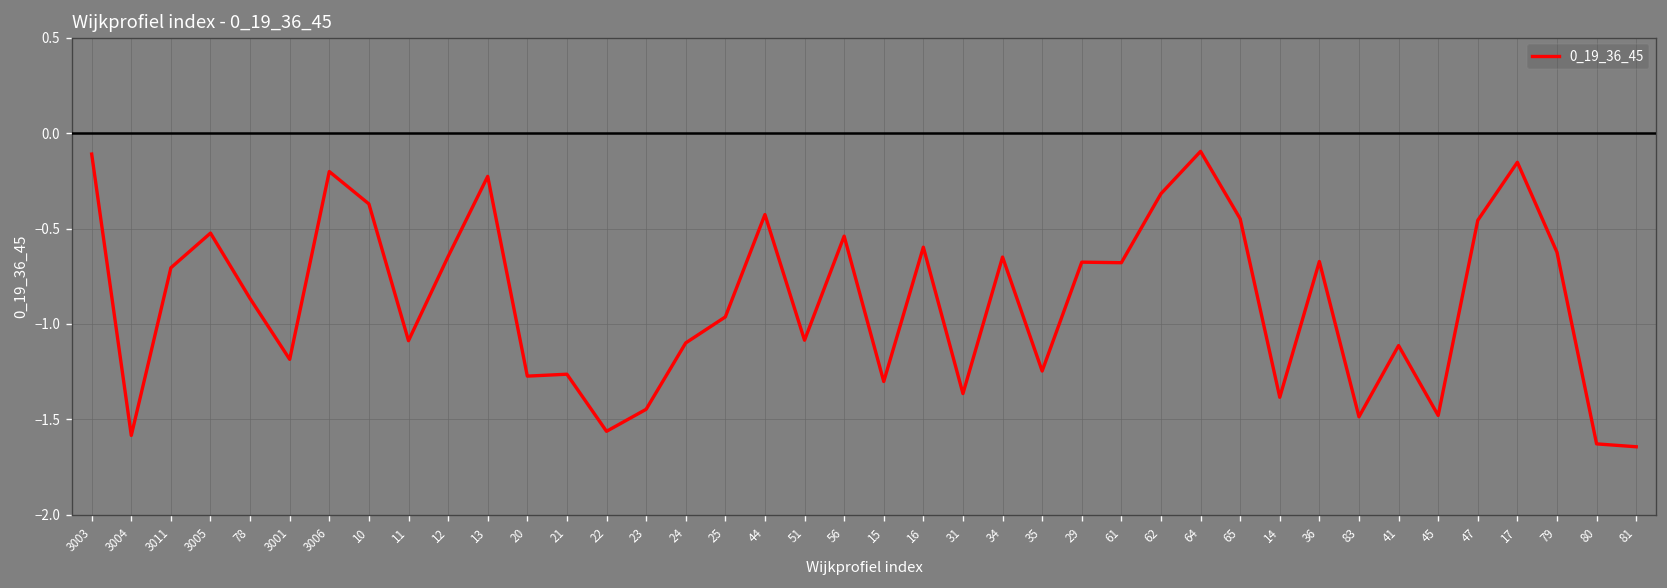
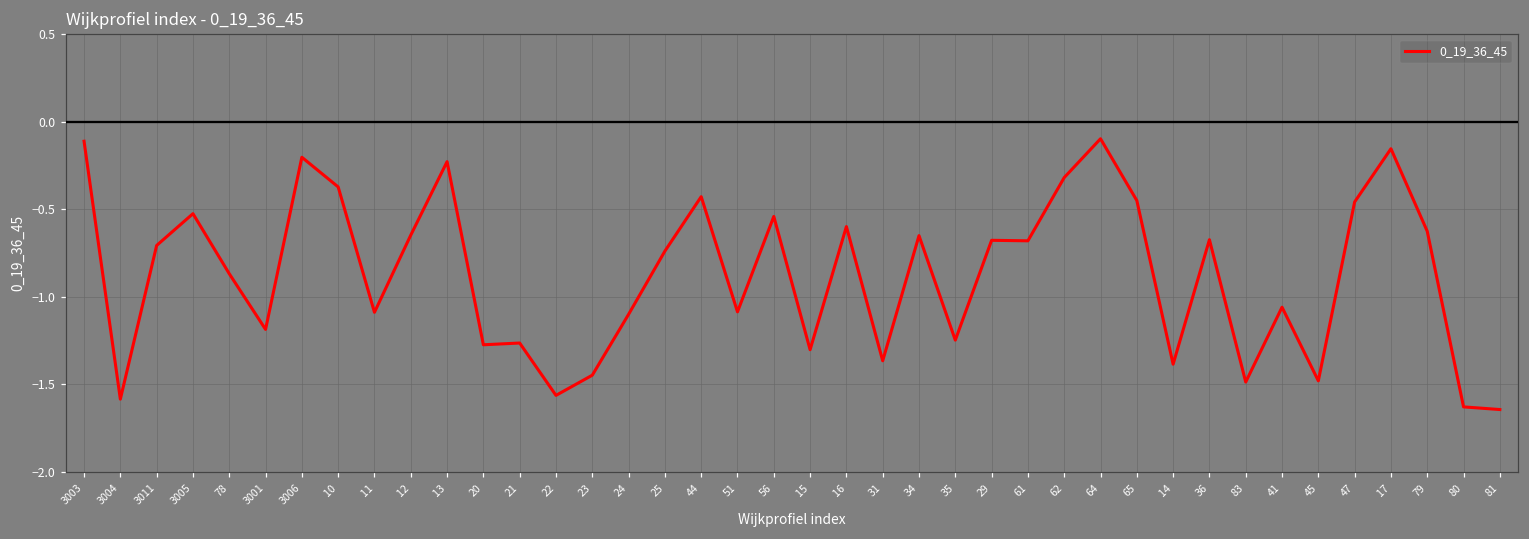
25: -0.96 -> -0.74
41: -1.11 -> -1.06
